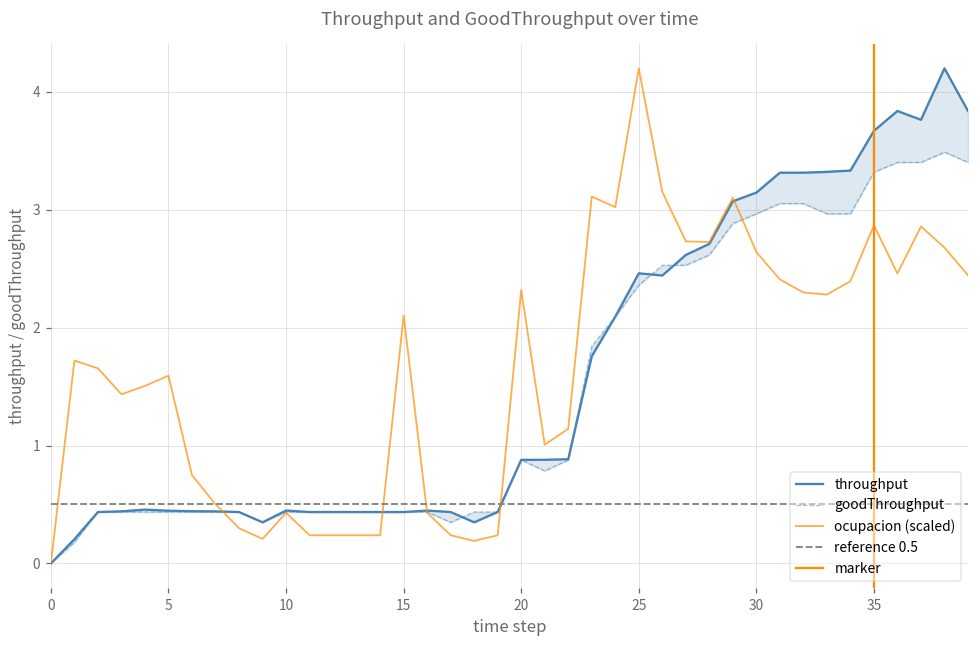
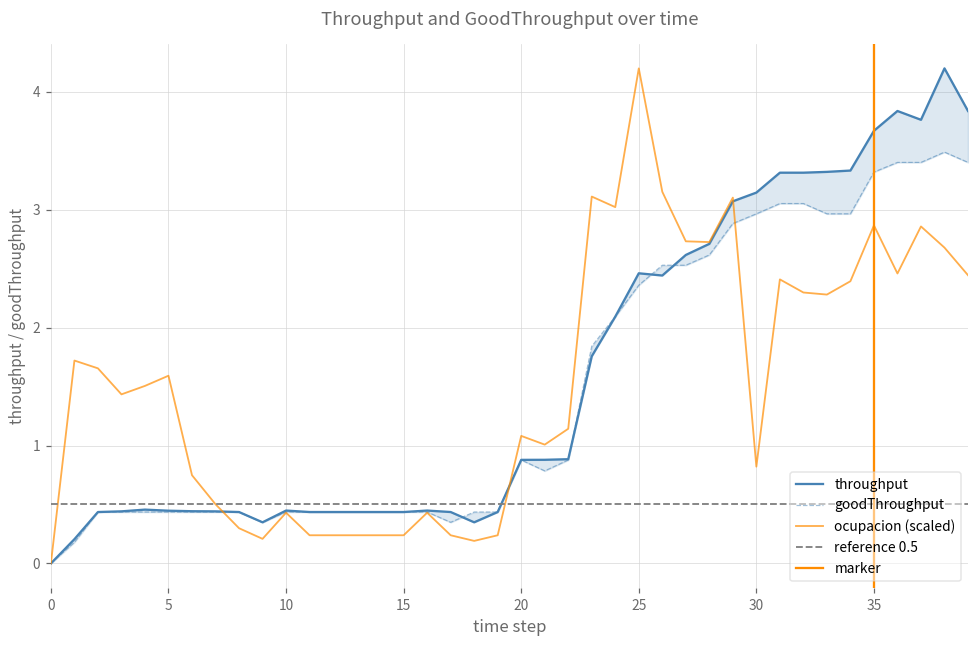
ocupacion (scaled), 15: 2.10 -> 0.24
ocupacion (scaled), 20: 2.32 -> 1.08
ocupacion (scaled), 30: 2.64 -> 0.82
